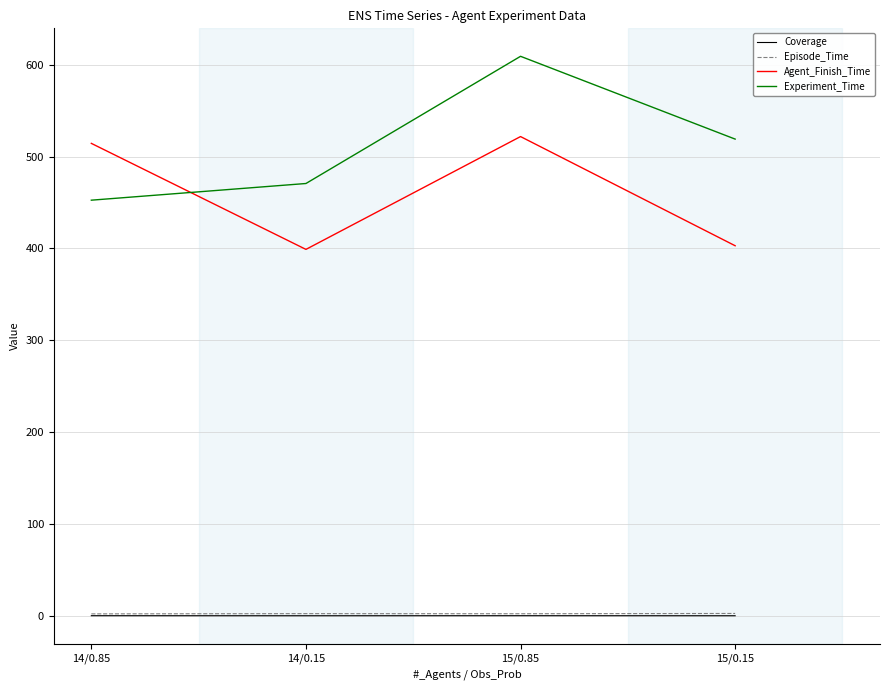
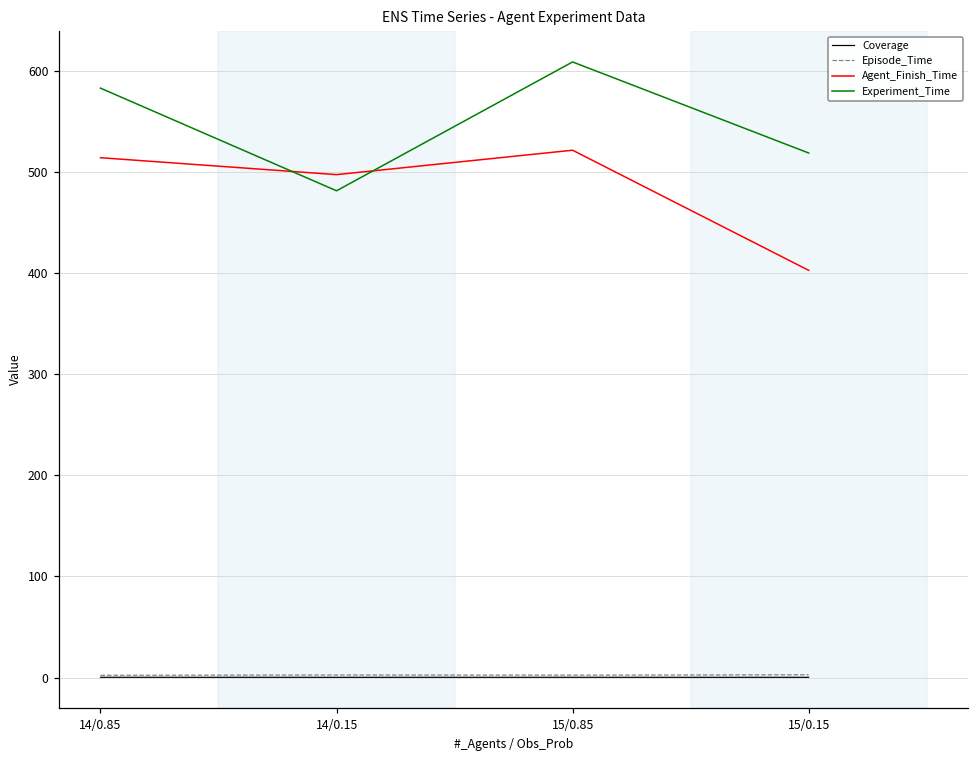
Experiment_Time, 14/0.85: 450 -> 580
Agent_Finish_Time, 14/0.15: 400 -> 500
Experiment_Time, 14/0.15: 470 -> 480
